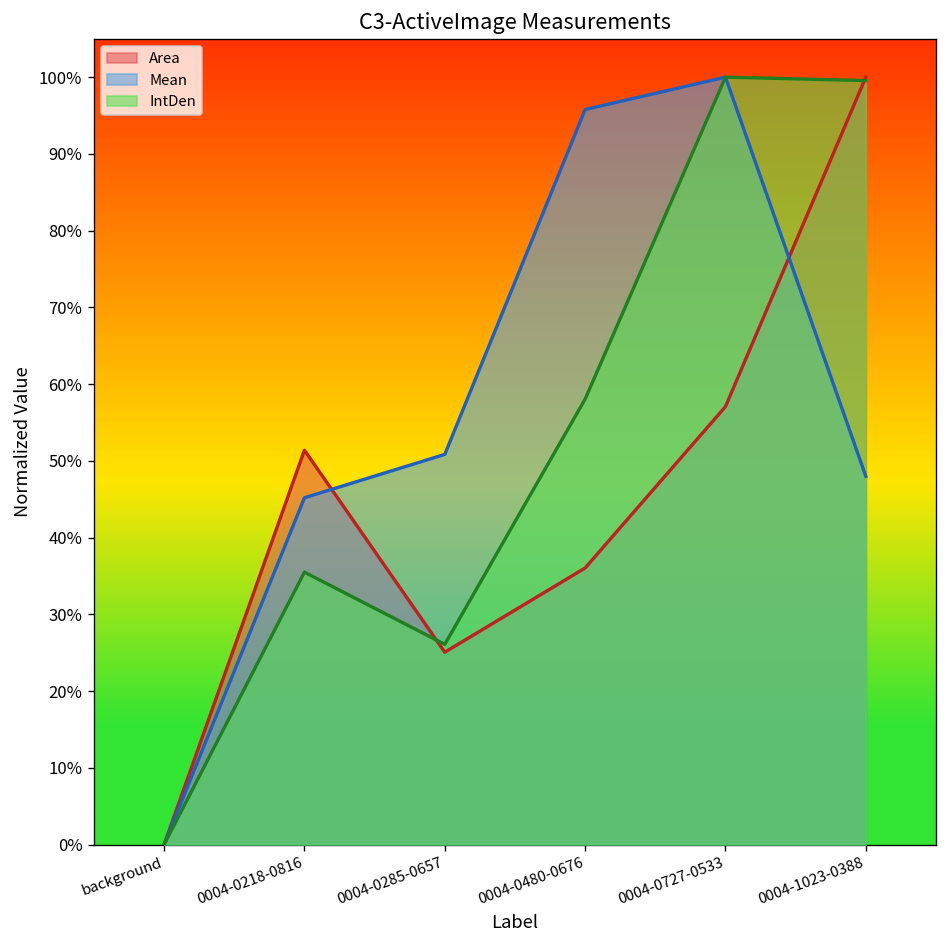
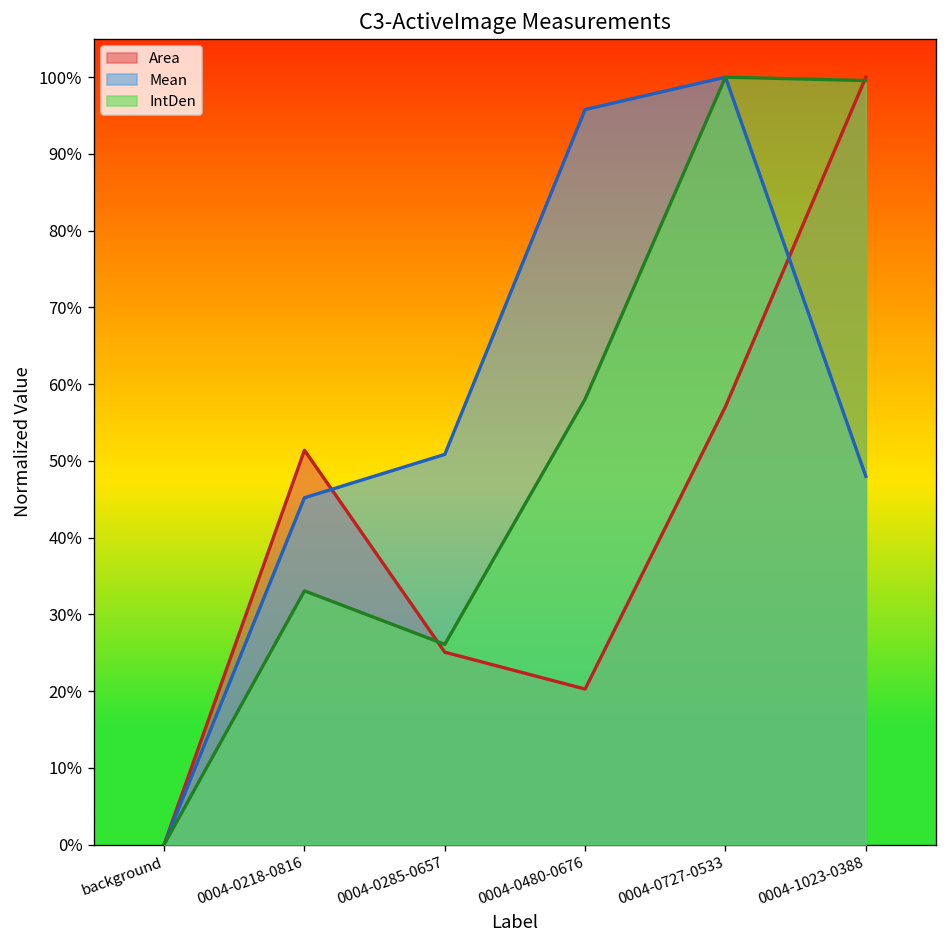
IntDen, 0004-0218-0816: 35% -> 33%
Area, 0004-0480-0676: 36% -> 20%
